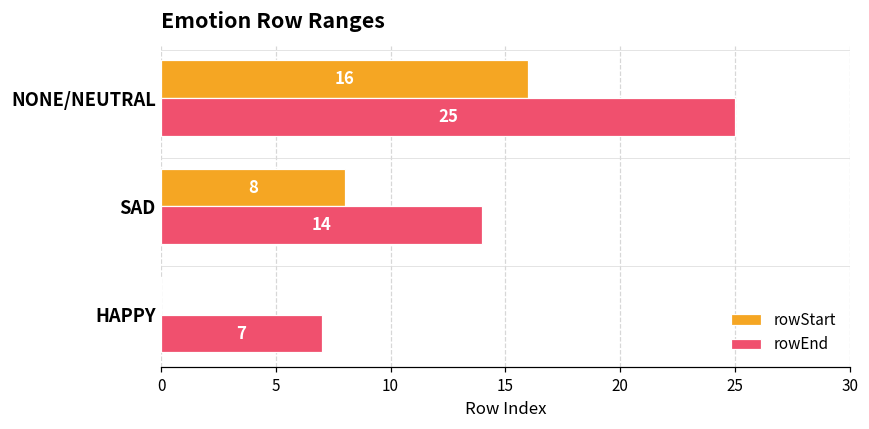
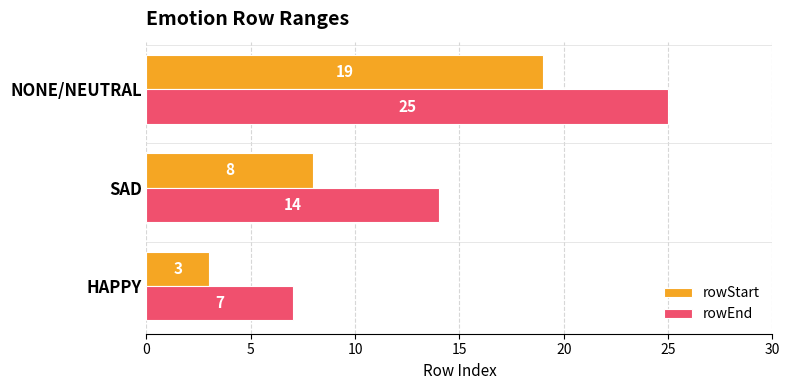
rowStart, NONE/NEUTRAL: 16 -> 19
rowStart, HAPPY: 0 -> 3
